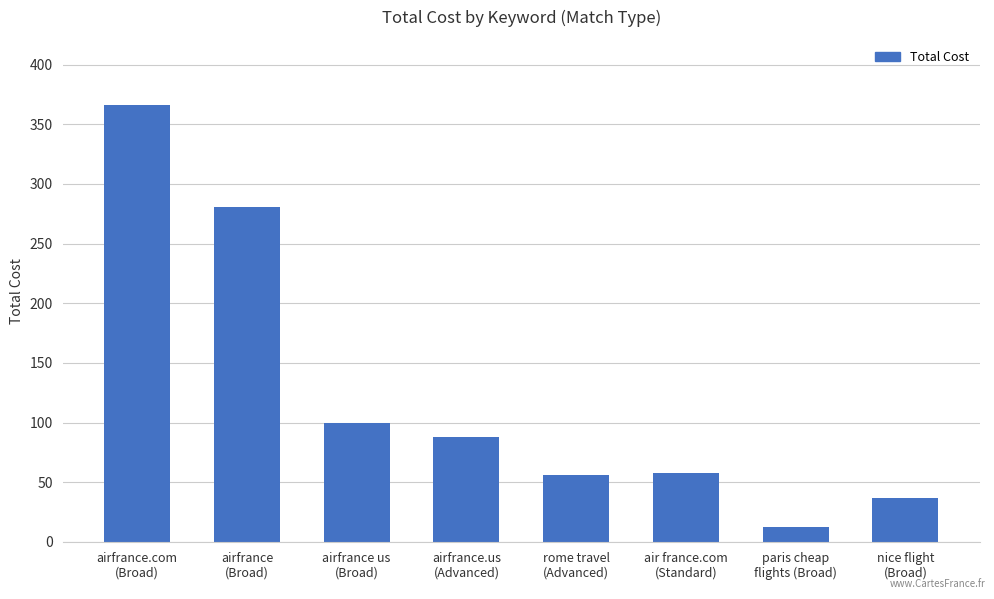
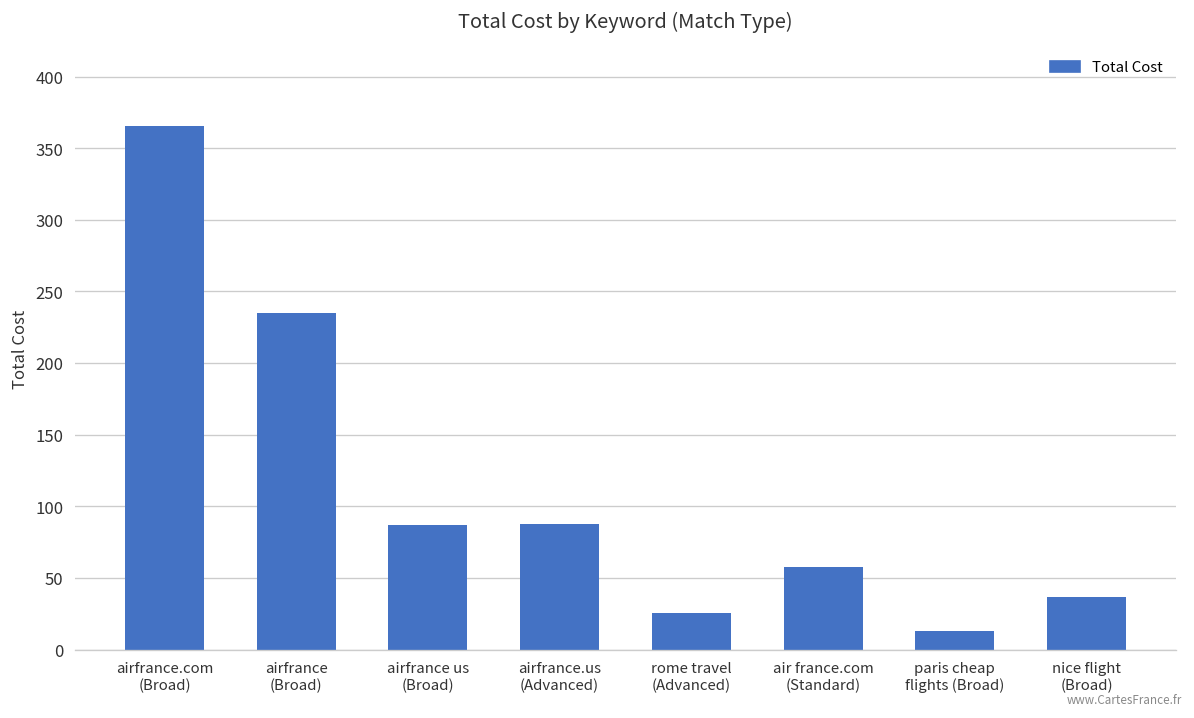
airfrance (Broad): 280 -> 235
airfrance us (Broad): 100 -> 87
rome travel (Advanced): 56 -> 25
